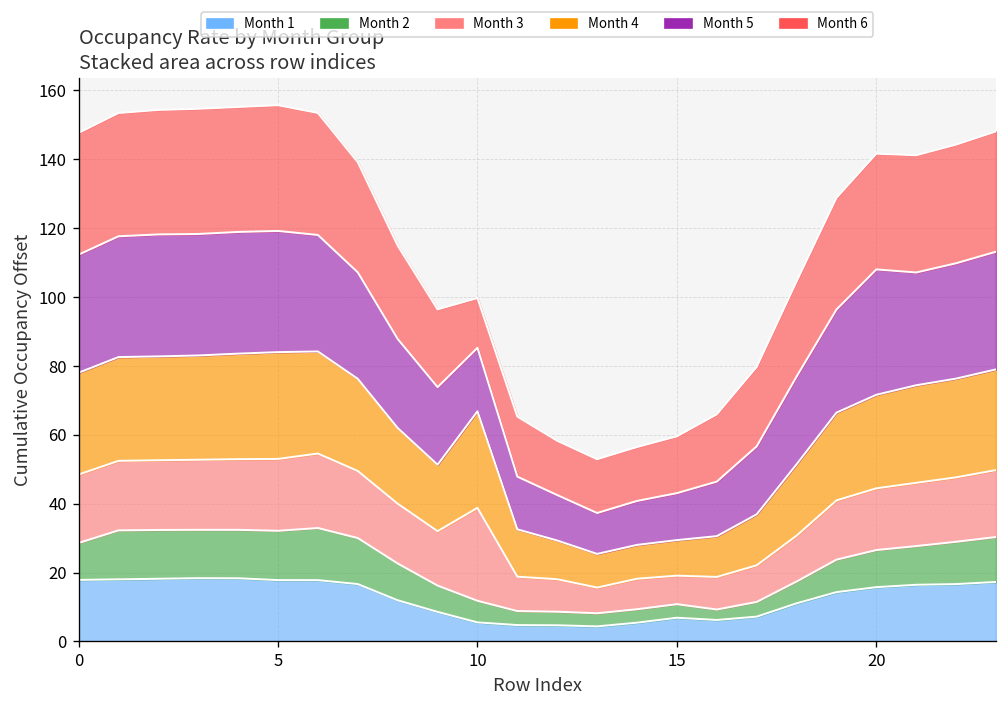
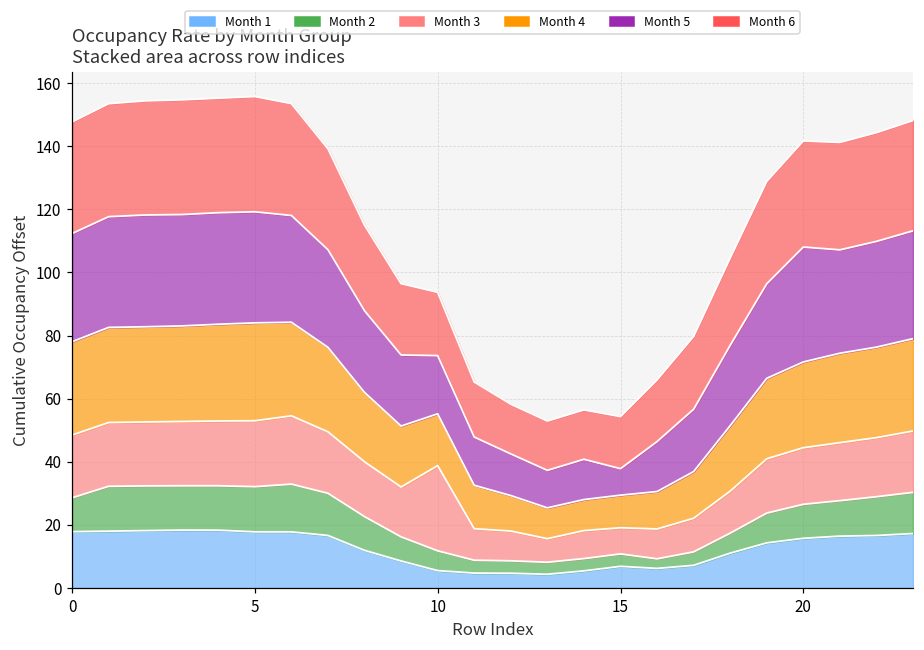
Month 4, 10: 28 -> 16
Month 6, 10: 14 -> 20
Month 5, 15: 14 -> 8
